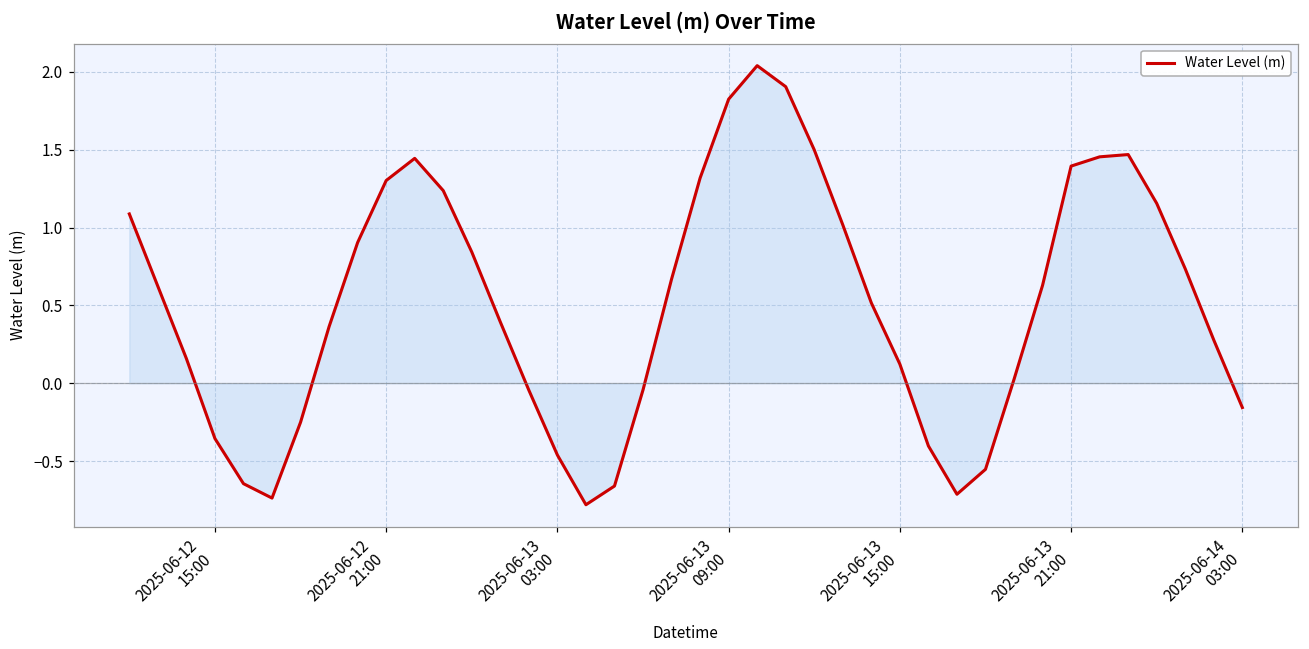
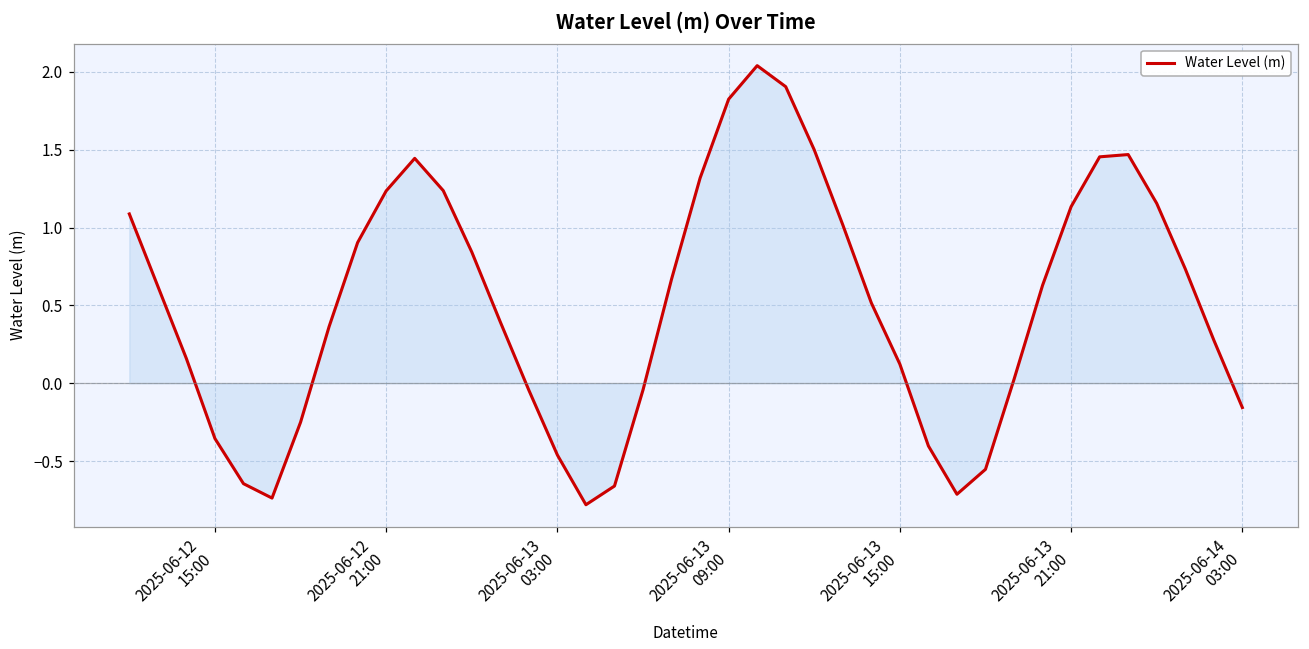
Water Level (m), 2025-06-12 21:00: 1.30 -> 1.24
Water Level (m), 2025-06-13 21:00: 1.39 -> 1.13
